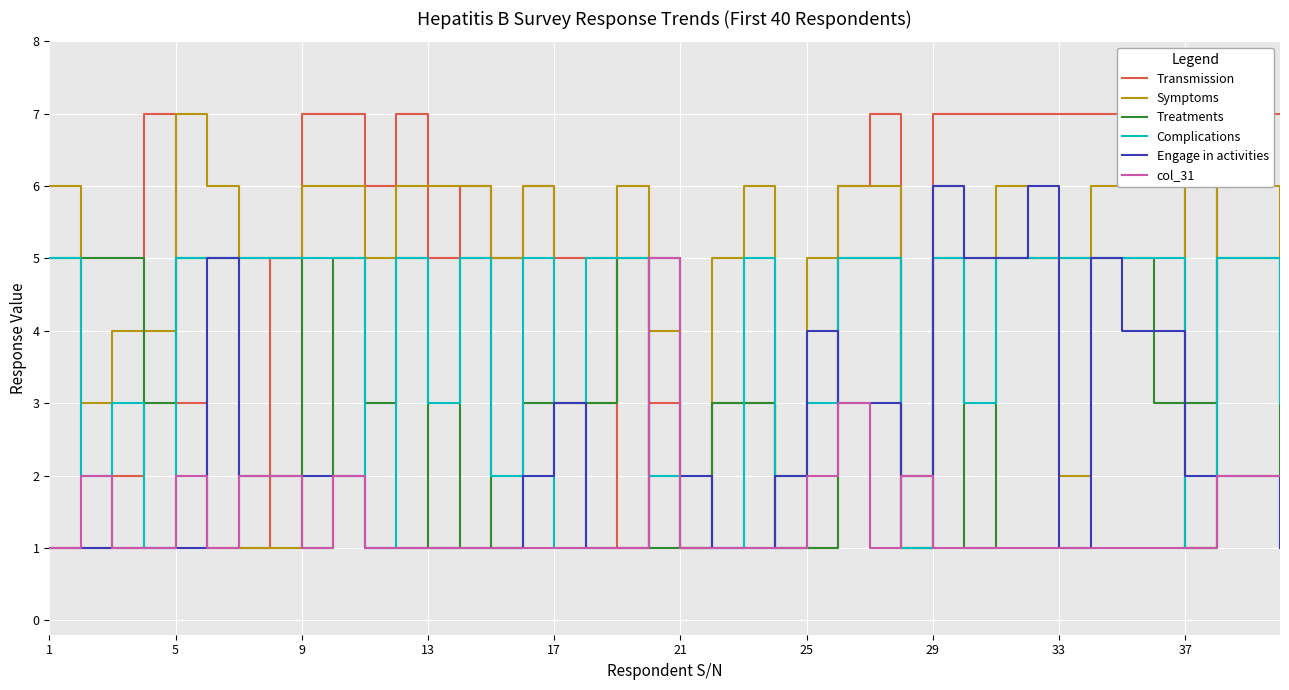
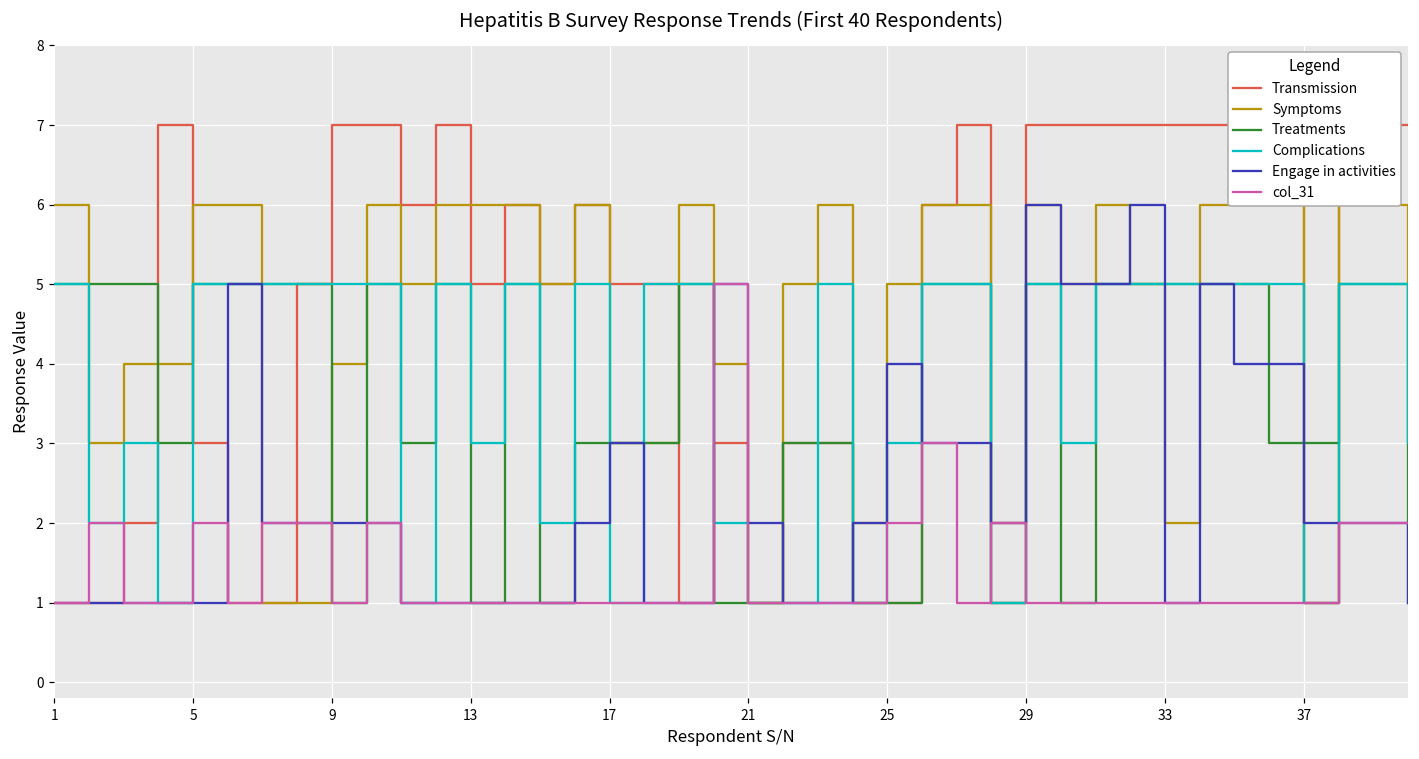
Symptoms, 5: 7 -> 6
Symptoms, 9: 6 -> 4
